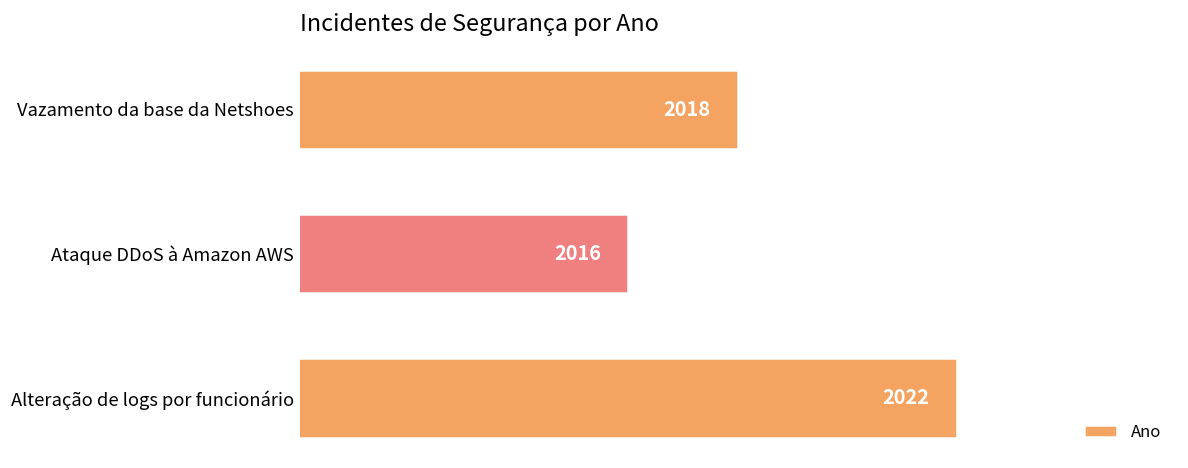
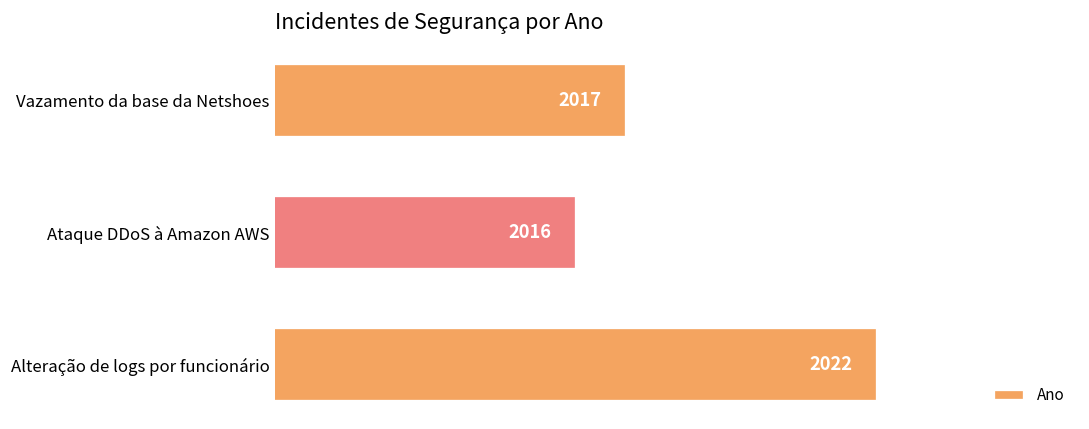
Vazamento da base da Netshoes: 2018 -> 2017
